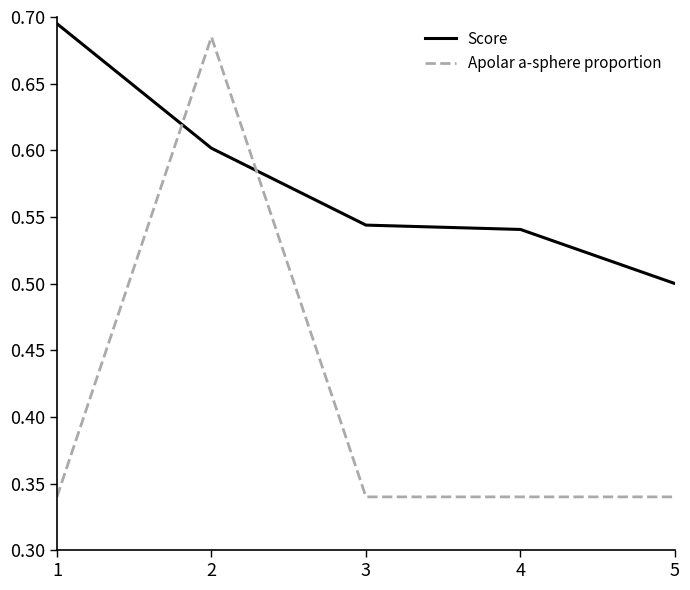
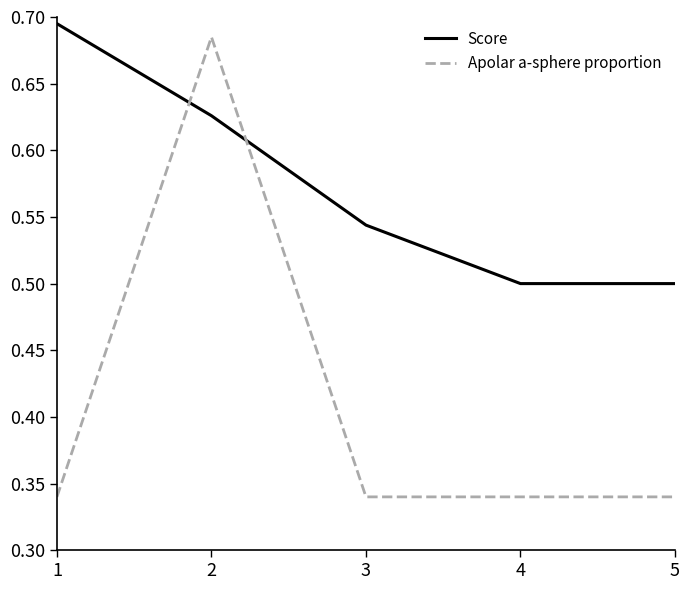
Score, 2: 0.602 -> 0.626
Score, 4: 0.541 -> 0.500
